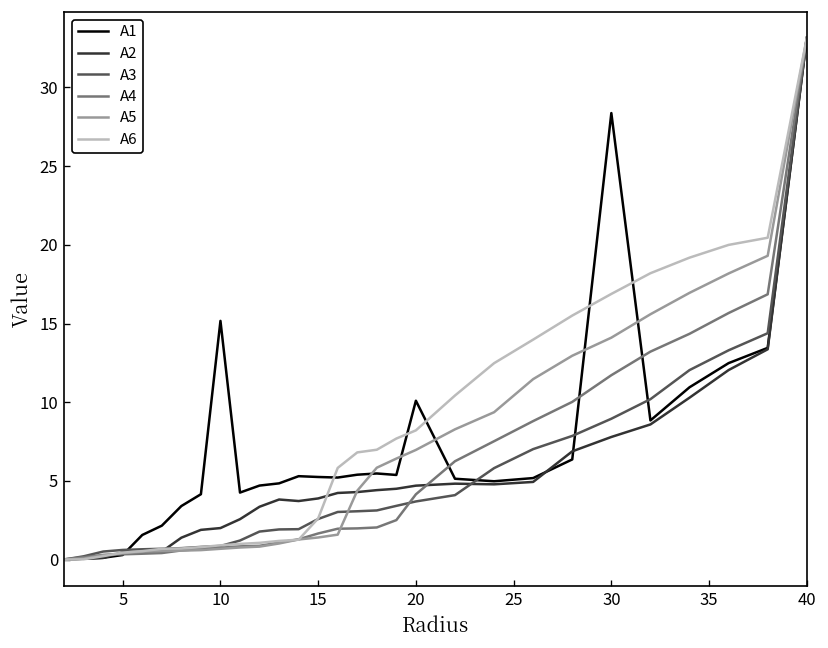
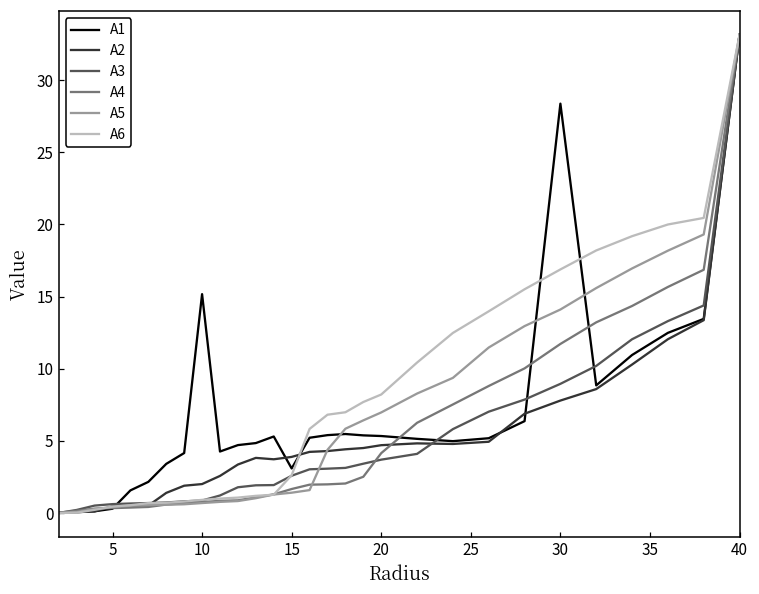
A1, 15: 5.3 -> 3.1
A1, 20: 10.1 -> 5.3
